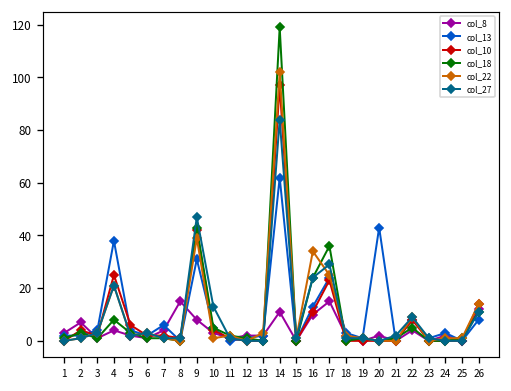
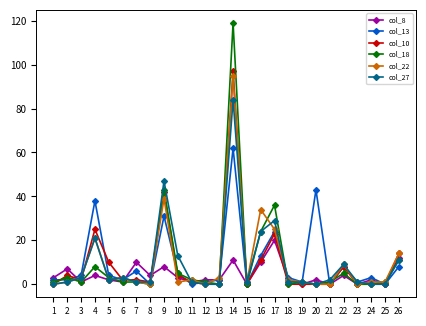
col_10, 5: 6 -> 10
col_8, 7: 4 -> 10
col_8, 8: 15 -> 4
col_22, 14: 102 -> 95
col_8, 17: 15 -> 20
